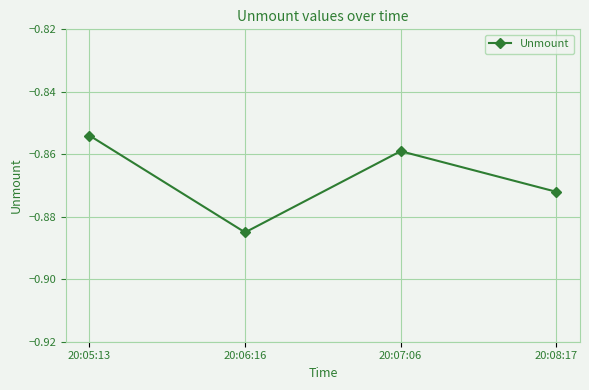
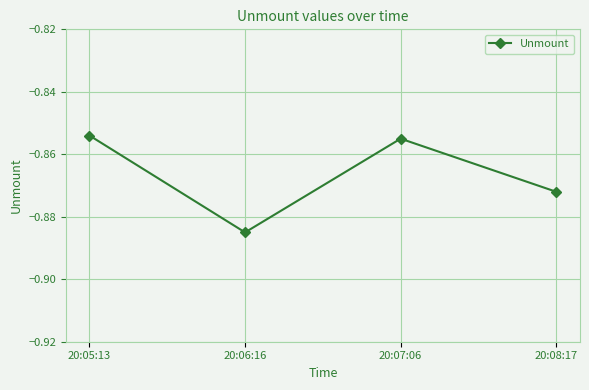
20:07:06: -0.859 -> -0.855
